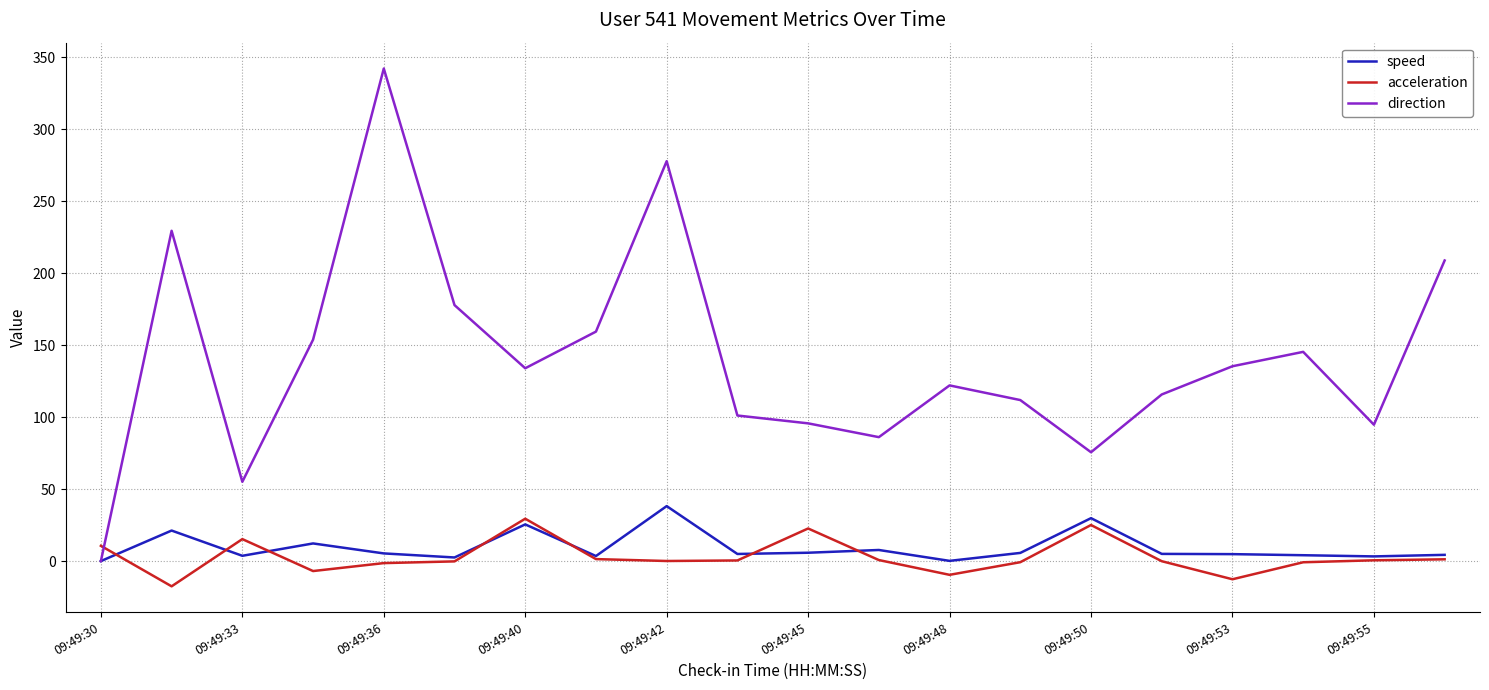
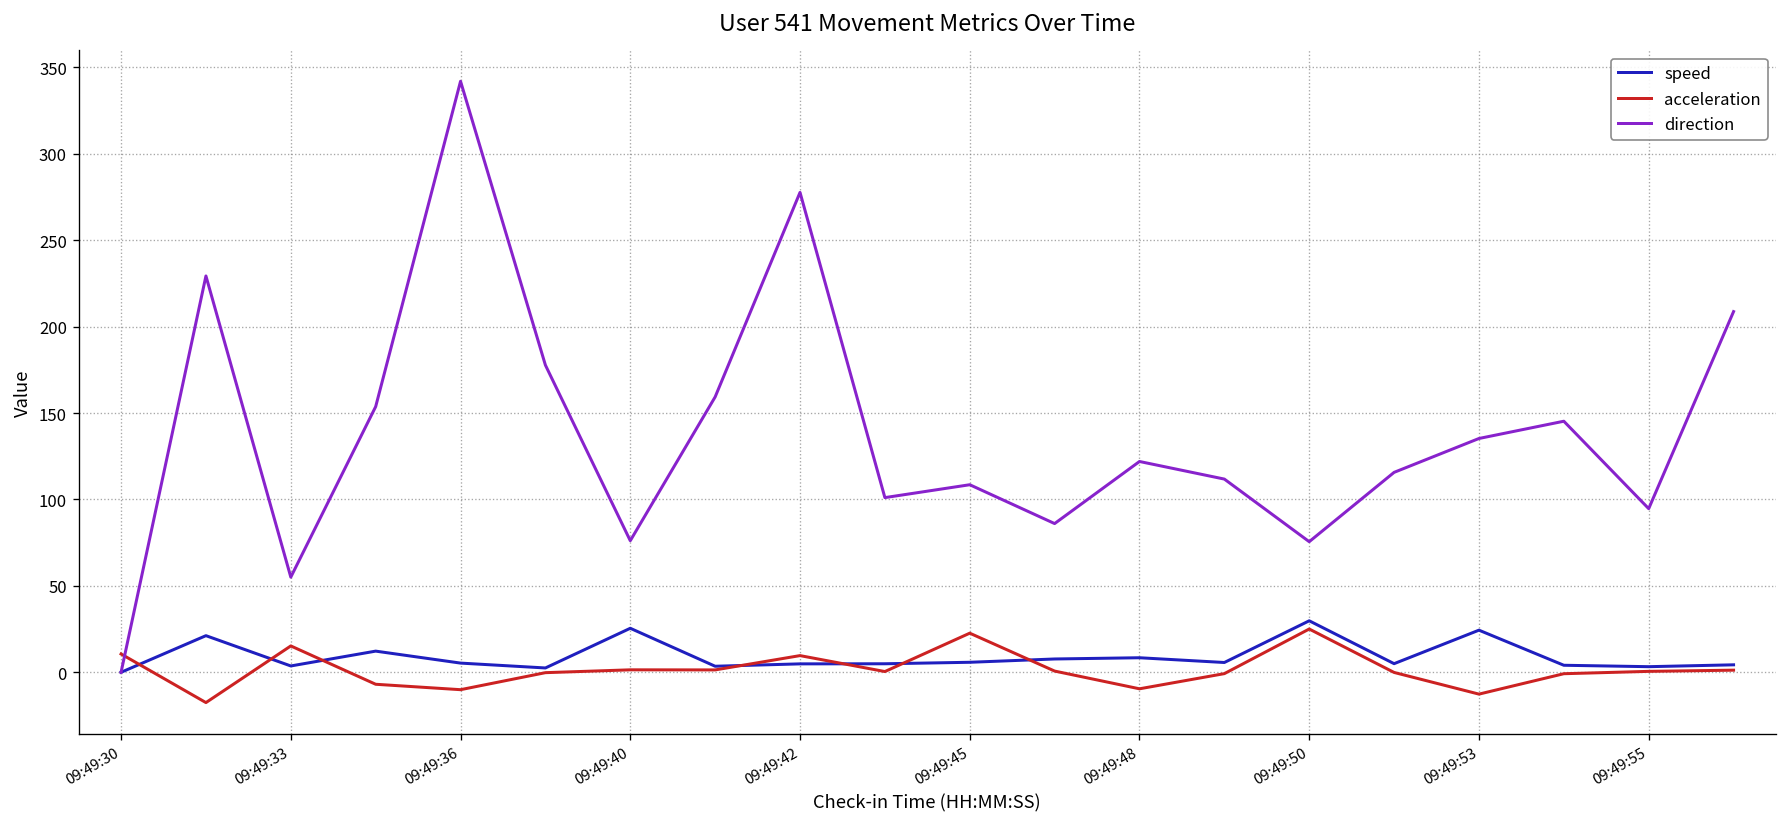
acceleration, 09:49:36: -1 -> -10
acceleration, 09:49:40: 29 -> 1
direction, 09:49:40: 134 -> 76
speed, 09:49:42: 38 -> 5
acceleration, 09:49:42: 0 -> 10
direction, 09:49:45: 96 -> 109
speed, 09:49:48: 0 -> 8
speed, 09:49:53: 5 -> 24
